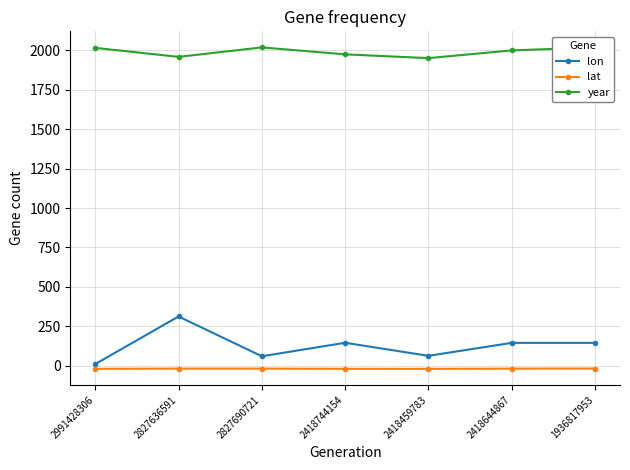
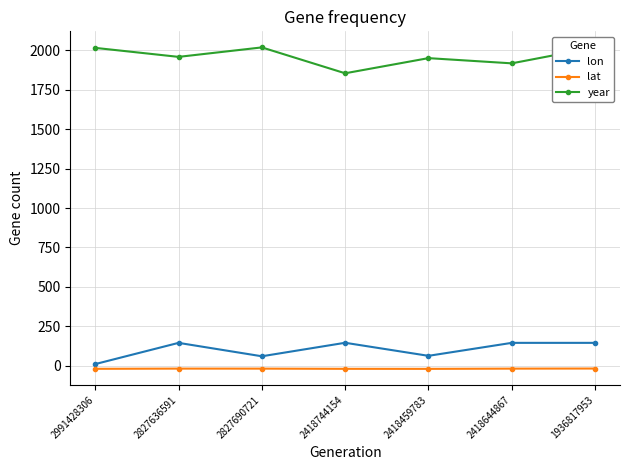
lon, 2827636591: 310 -> 150
year, 2418744154: 1970 -> 1850
year, 2418644867: 2000 -> 1920
